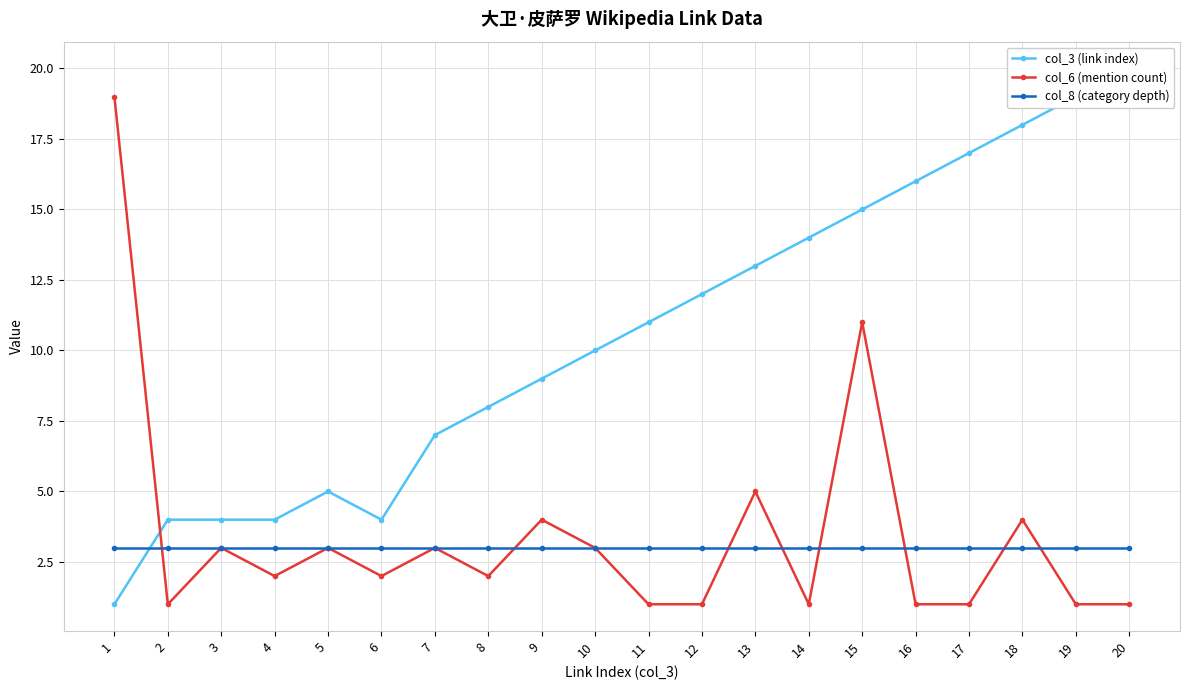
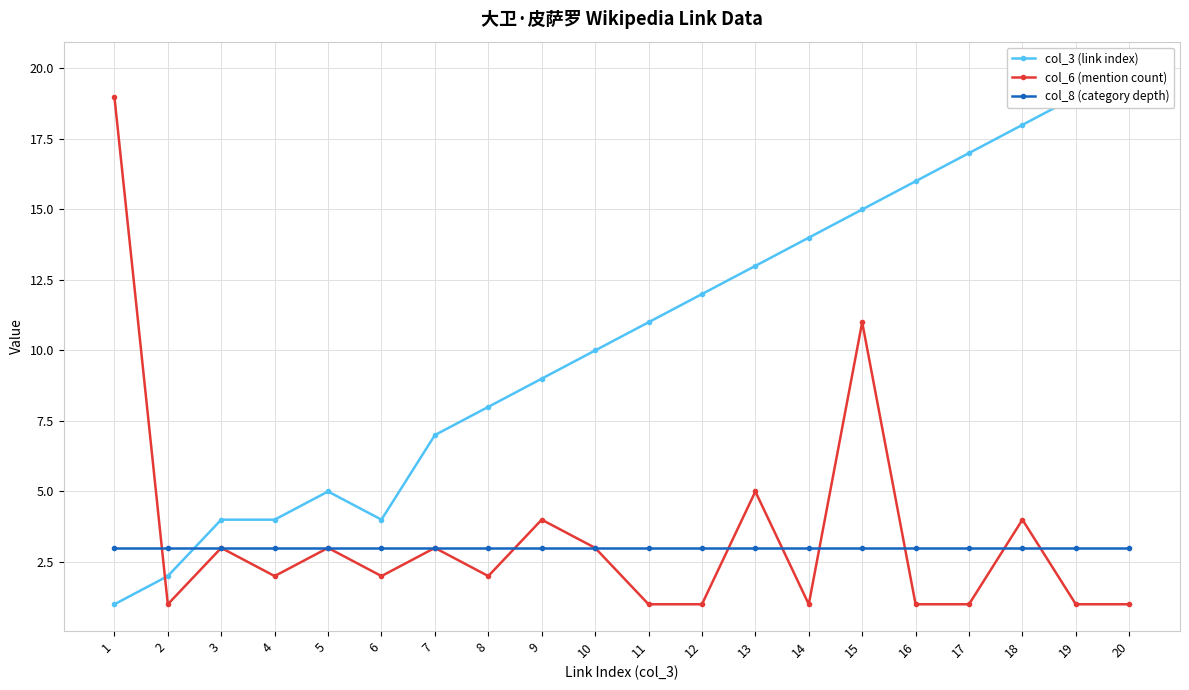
col_3 (link index), 2: 4 -> 2
